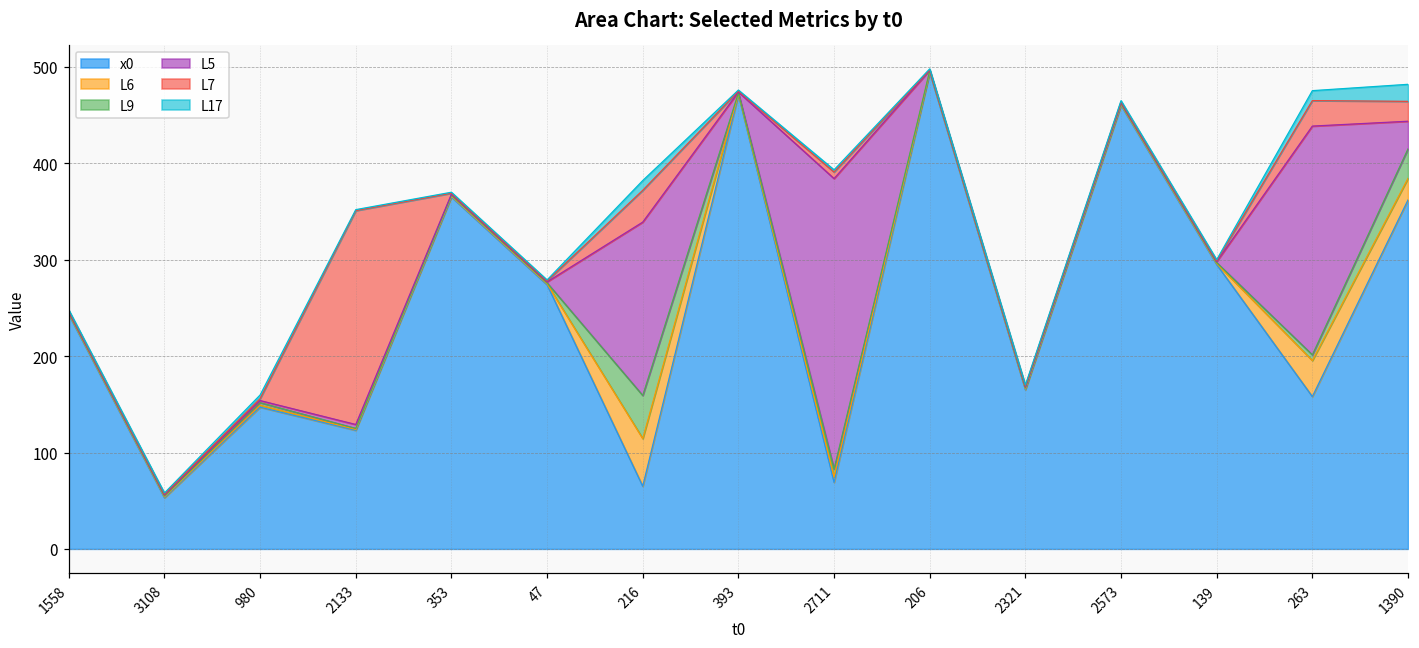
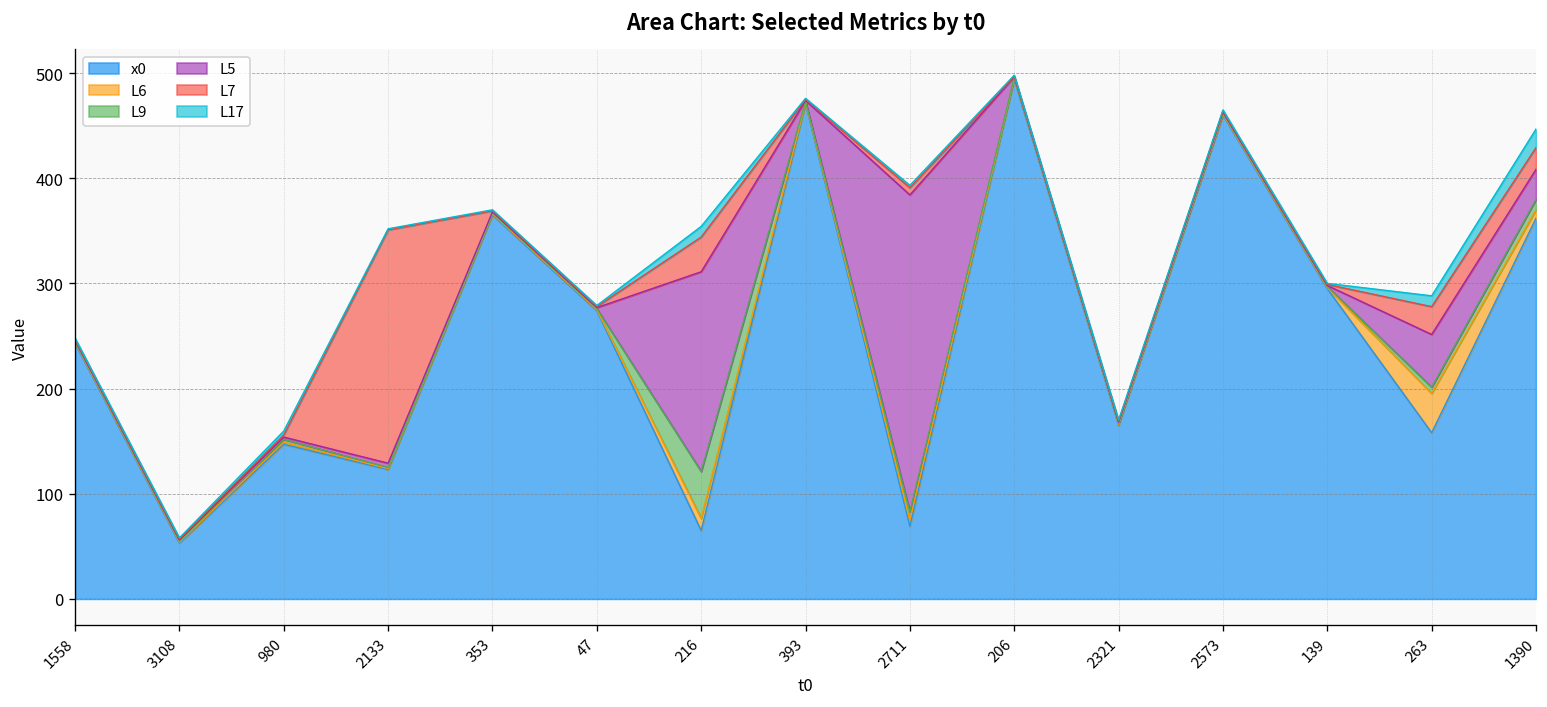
L6, 216: 50 -> 10
L5, 216: 180 -> 190
L5, 263: 240 -> 50
L6, 1390: 20 -> 10
L9, 1390: 30 -> 10
